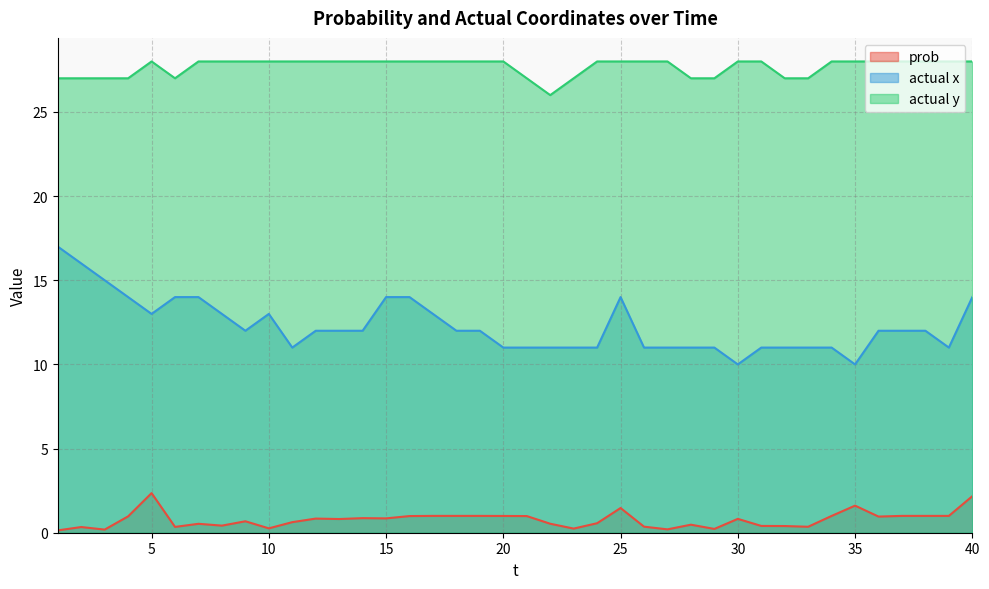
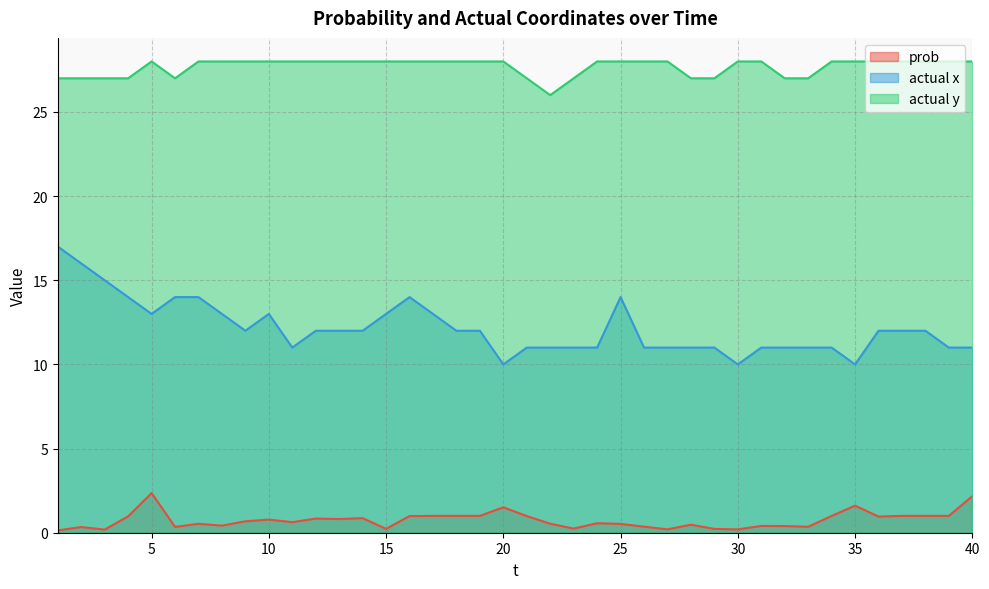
prob, 10: 0.3 -> 0.8
prob, 15: 0.9 -> 0.2
actual x, 15: 14 -> 13
prob, 20: 1.0 -> 1.5
actual x, 20: 11 -> 10
prob, 25: 1.5 -> 0.5
prob, 30: 0.8 -> 0.2
actual x, 40: 14 -> 11
